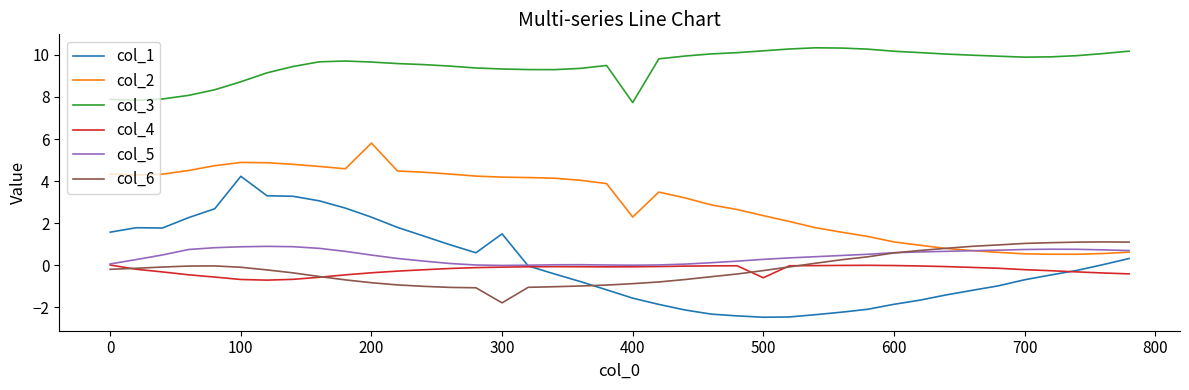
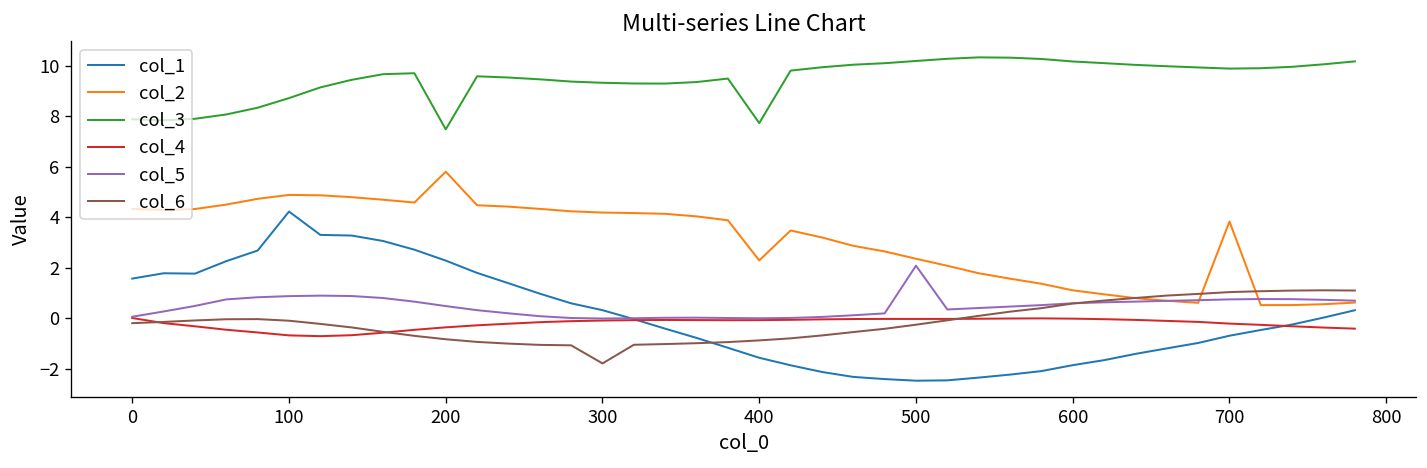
col_3, 200: 9.7 -> 7.5
col_1, 300: 1.5 -> 0.3
col_4, 500: -0.6 -> 0.0
col_5, 500: 0.3 -> 2.1
col_2, 700: 0.5 -> 3.8
